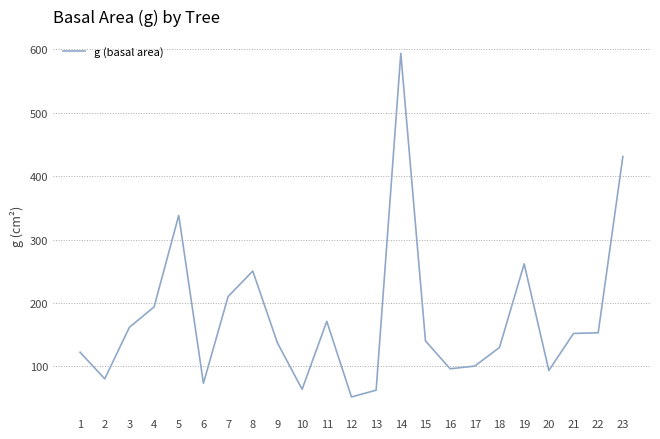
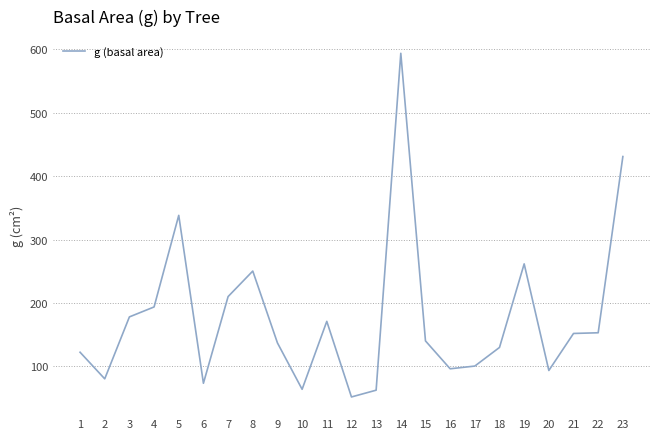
3: 160 -> 180
